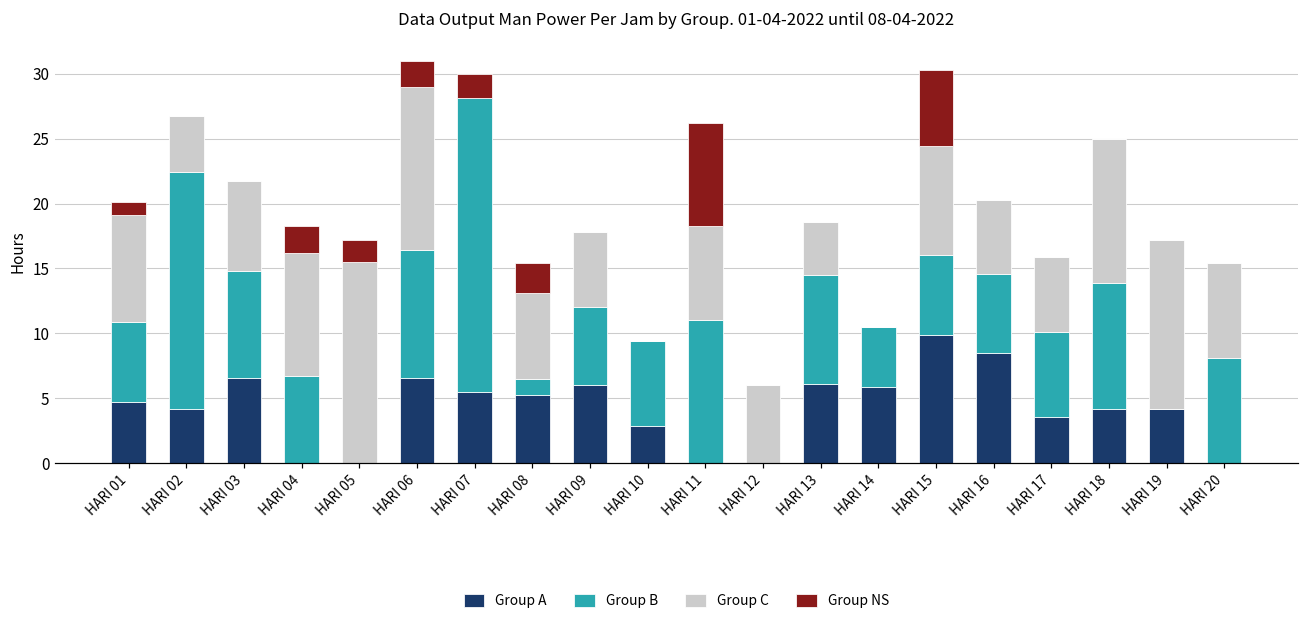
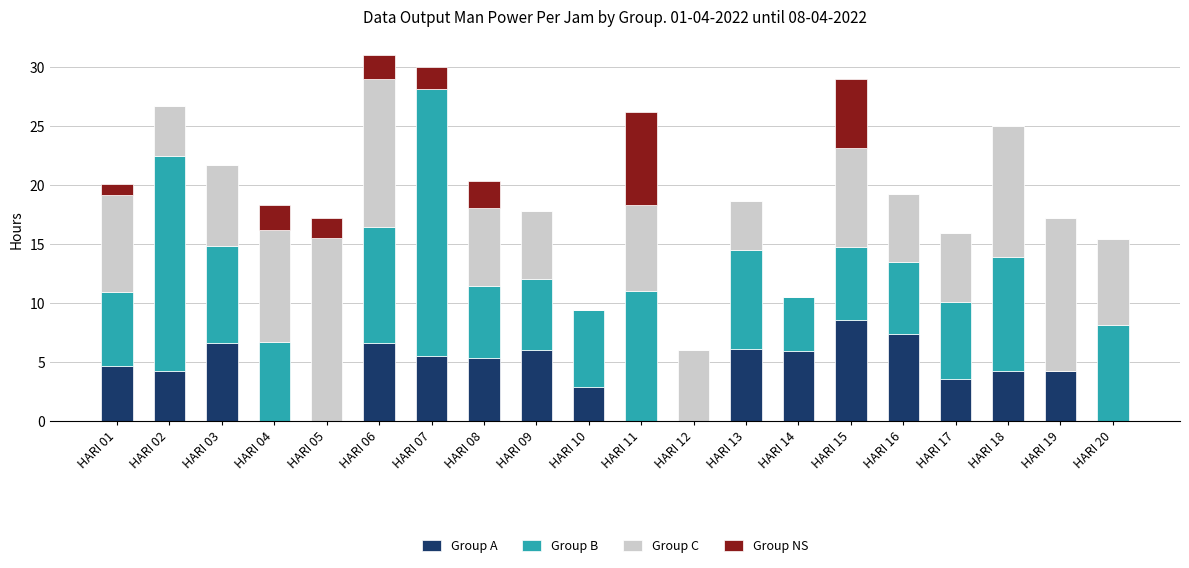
Group B, HARI 08: 1.2 -> 6.1
Group A, HARI 15: 9.9 -> 8.6
Group A, HARI 16: 8.5 -> 7.4
